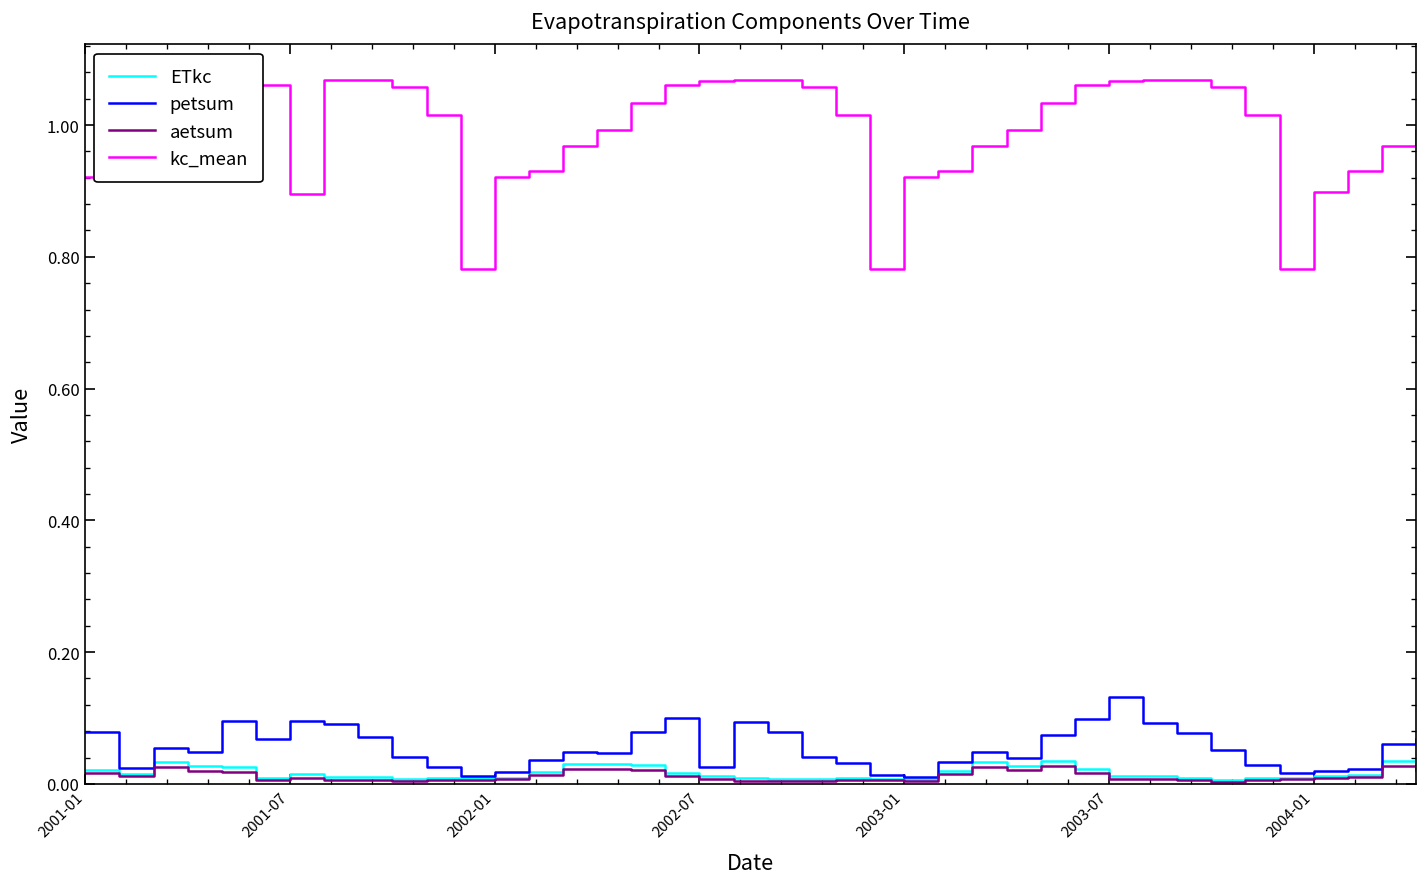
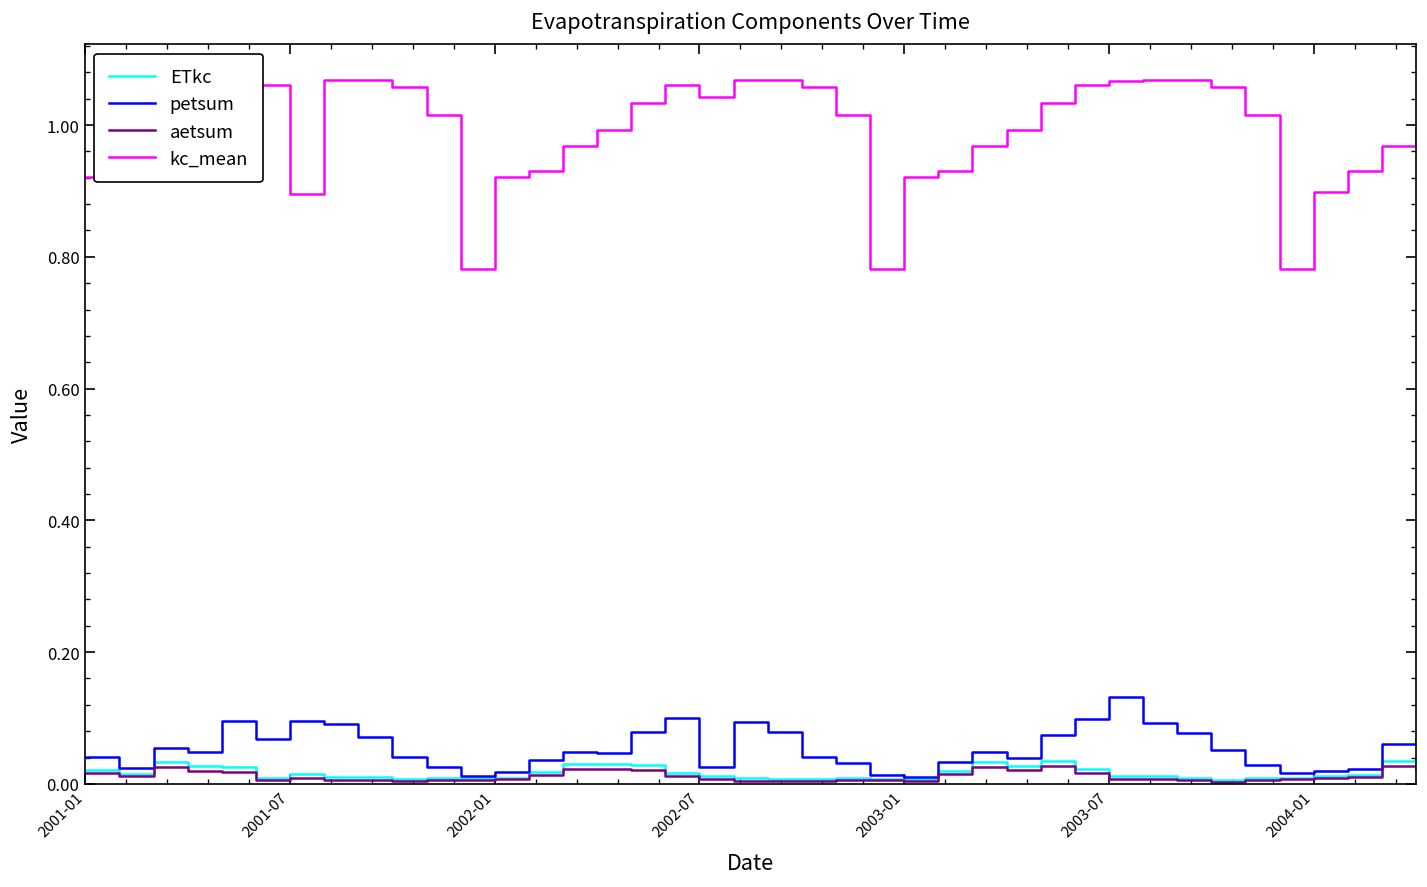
petsum, 2001-01: 0.08 -> 0.04
kc_mean, 2002-07: 1.07 -> 1.04
